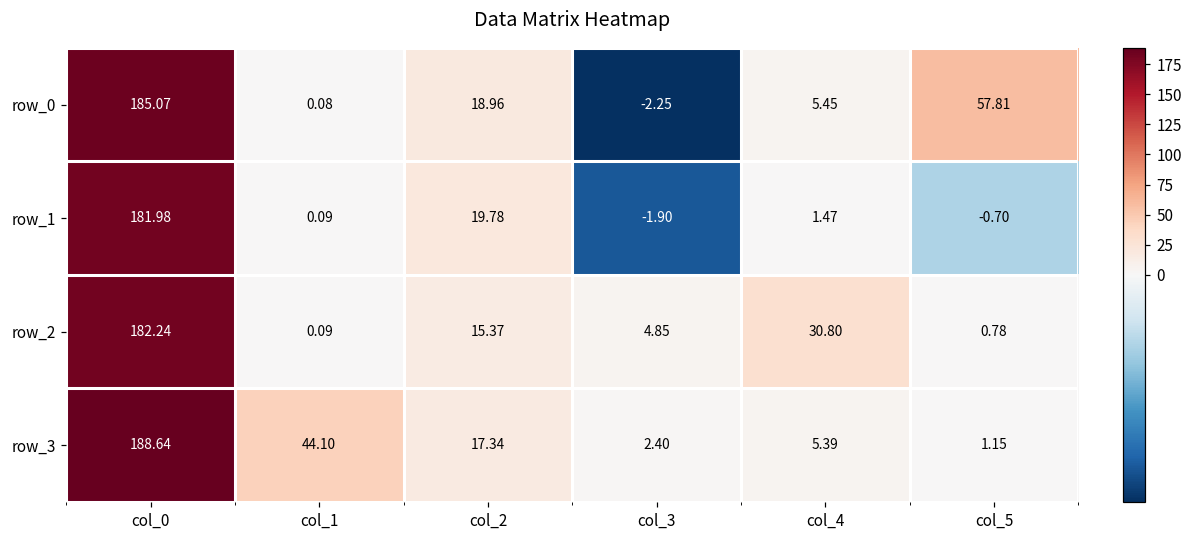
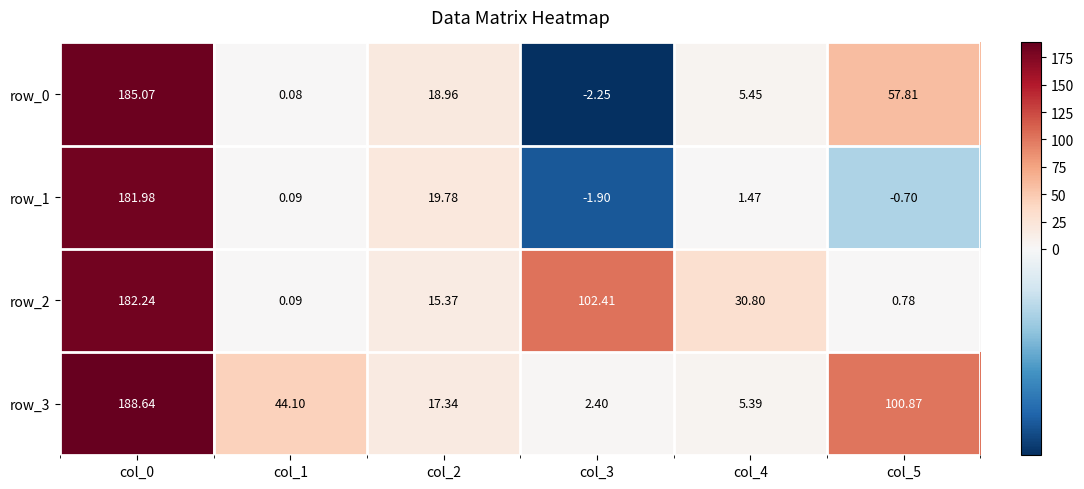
row_2, col_3: 4.85 -> 102.41
row_3, col_5: 1.15 -> 100.87
